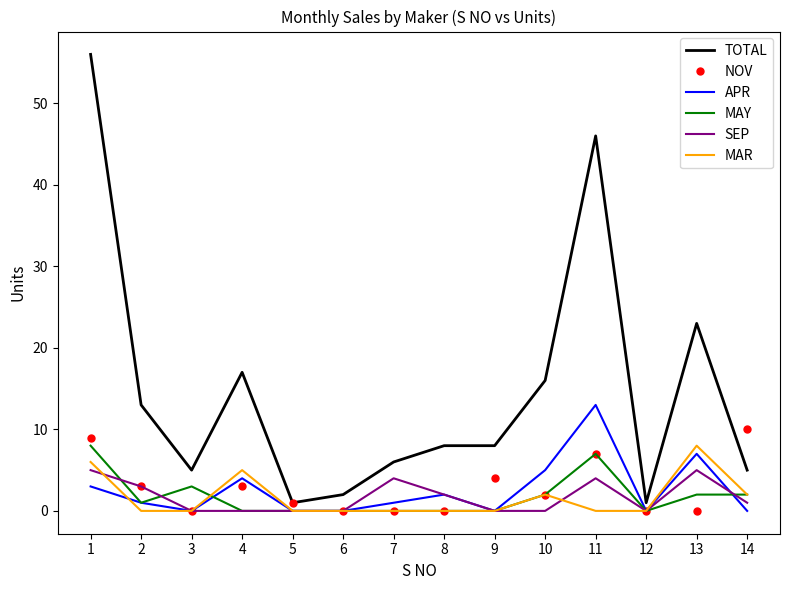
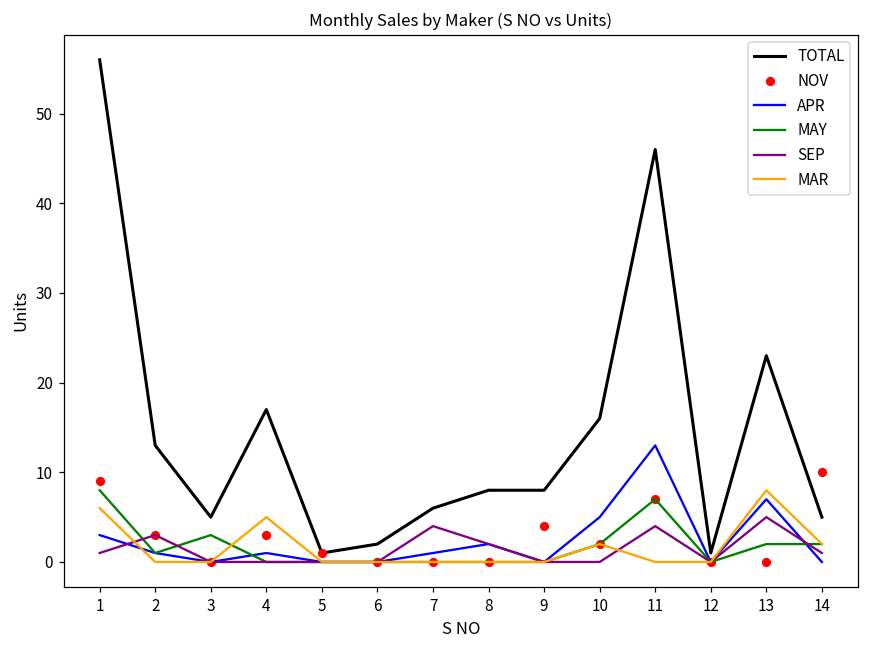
SEP, 1: 5 -> 1
APR, 4: 4 -> 1
